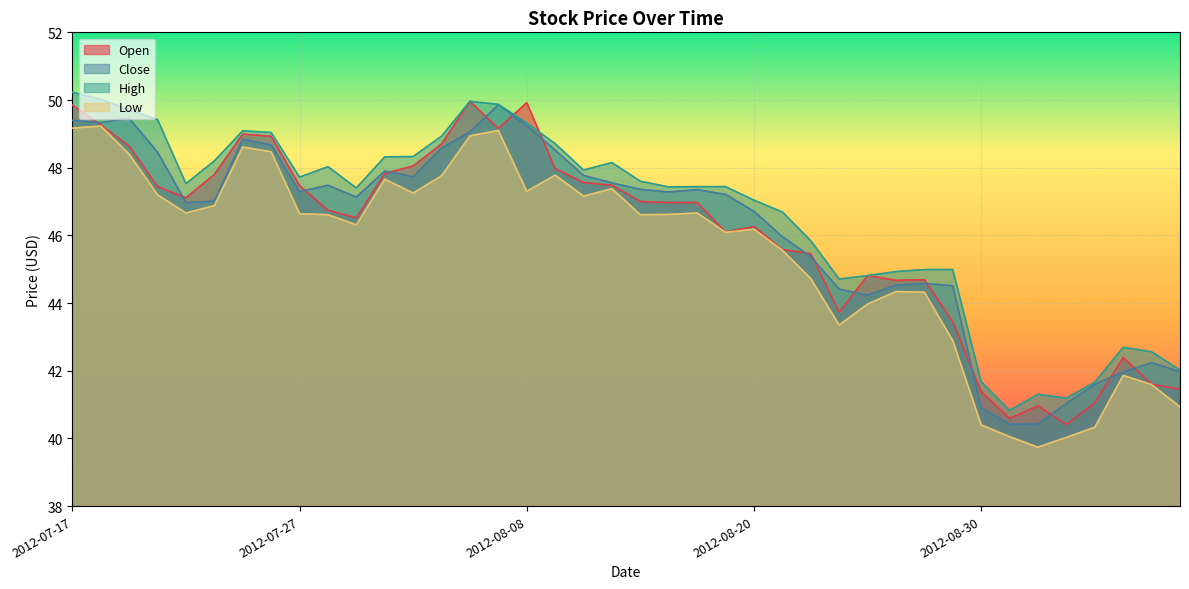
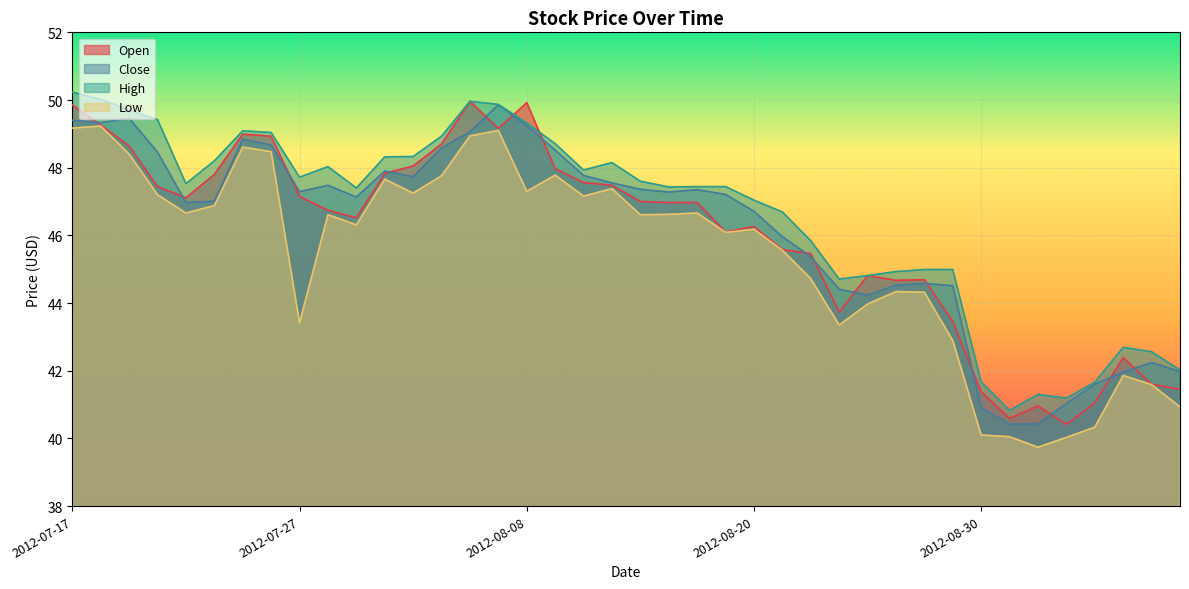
Open, 2012-07-27: 47.5 -> 47.2
Low, 2012-07-27: 46.6 -> 43.4
Low, 2012-08-30: 40.4 -> 40.1
